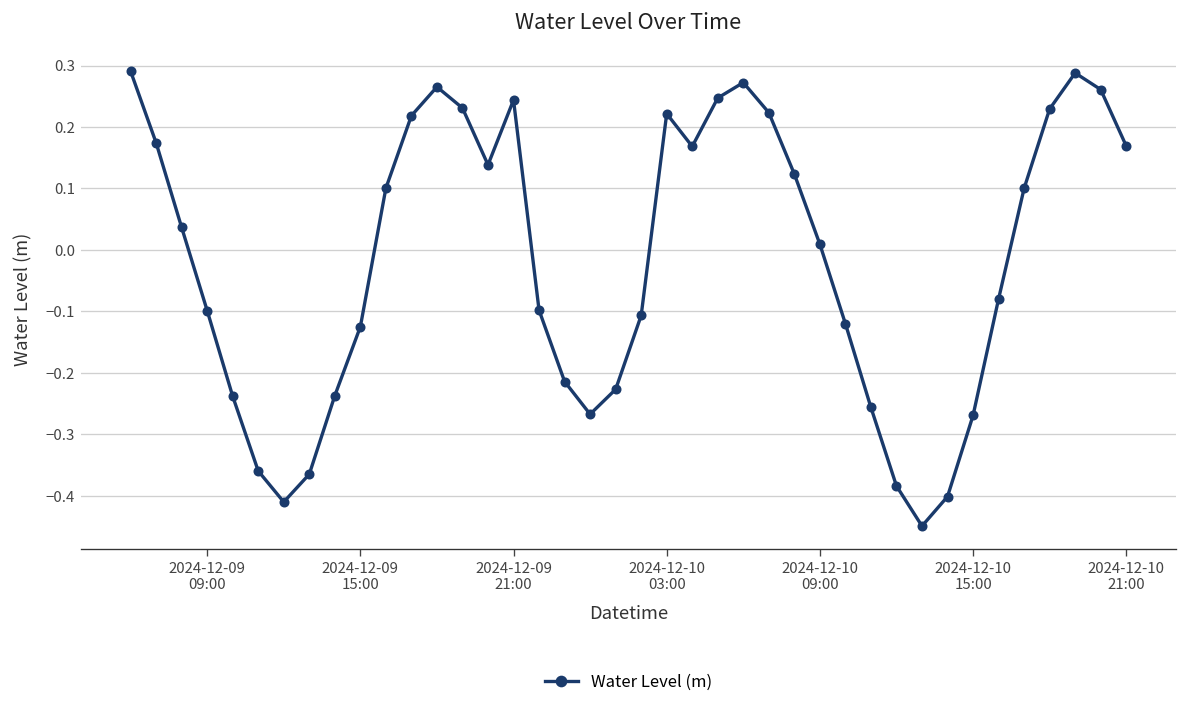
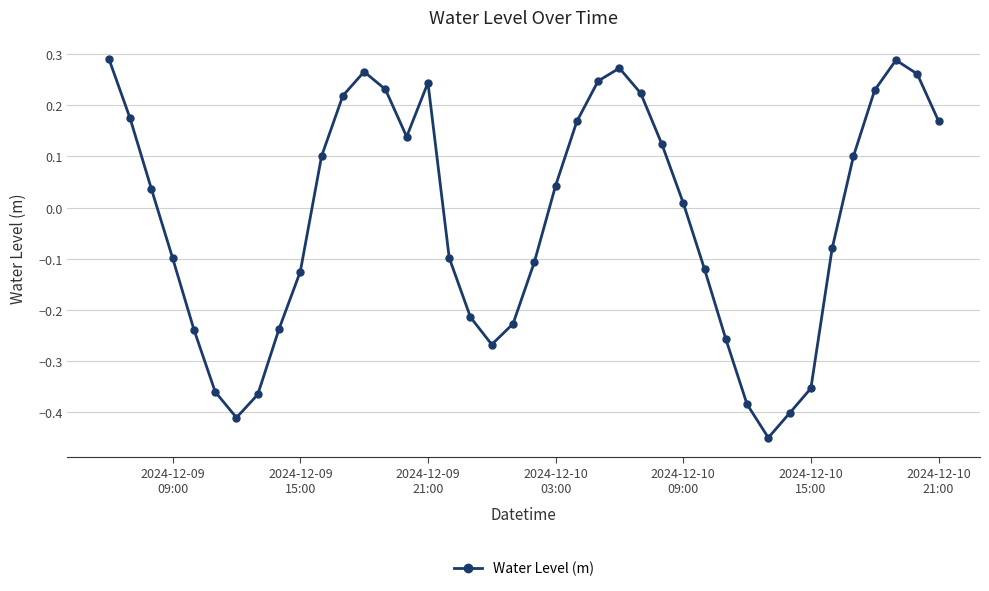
2024-12-10 03:00: 0.22 -> 0.04
2024-12-10 15:00: -0.27 -> -0.35
